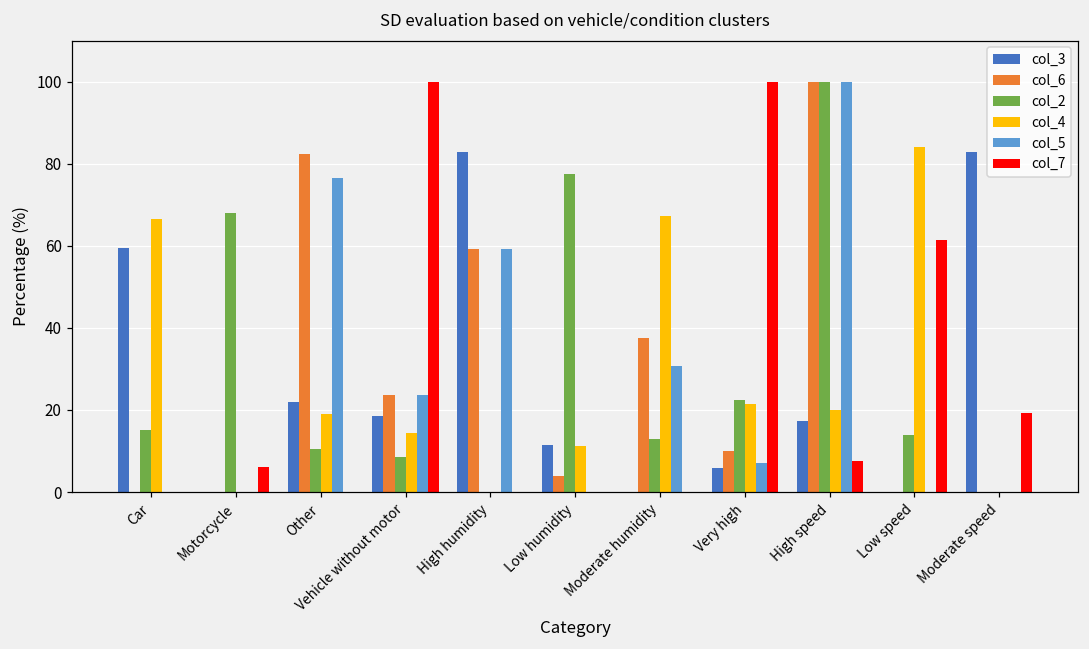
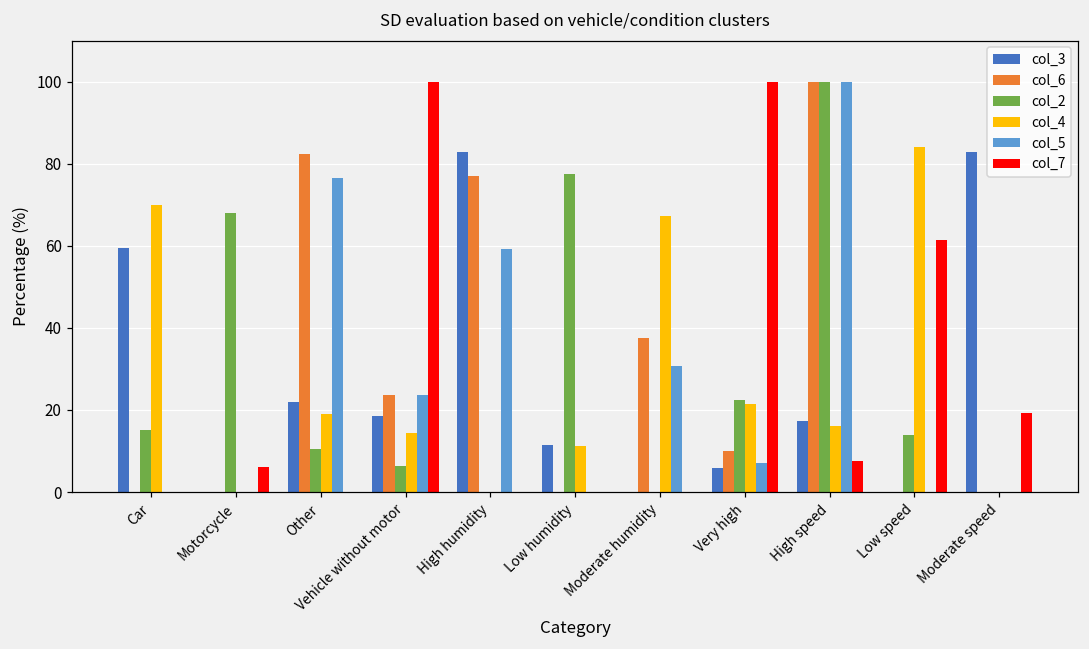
col_4, Car: 67 -> 70
col_2, Vehicle without motor: 9 -> 6
col_6, High humidity: 59 -> 77
col_6, Low humidity: 4 -> 0
col_2, Moderate humidity: 13 -> 0
col_4, High speed: 20 -> 16
